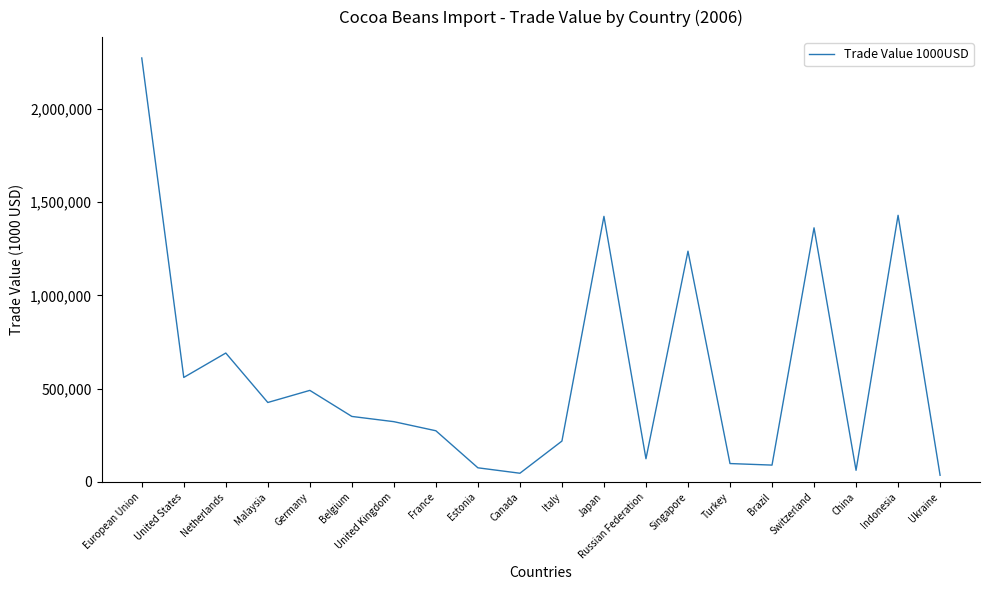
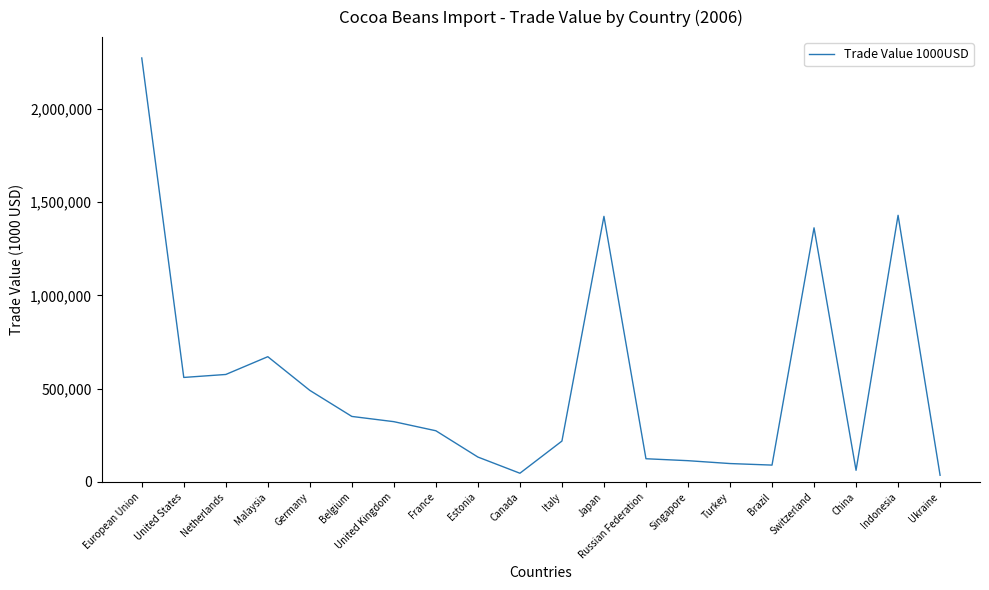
Netherlands: 690,000 -> 580,000
Malaysia: 430,000 -> 670,000
Estonia: 80,000 -> 130,000
Singapore: 1,240,000 -> 110,000
